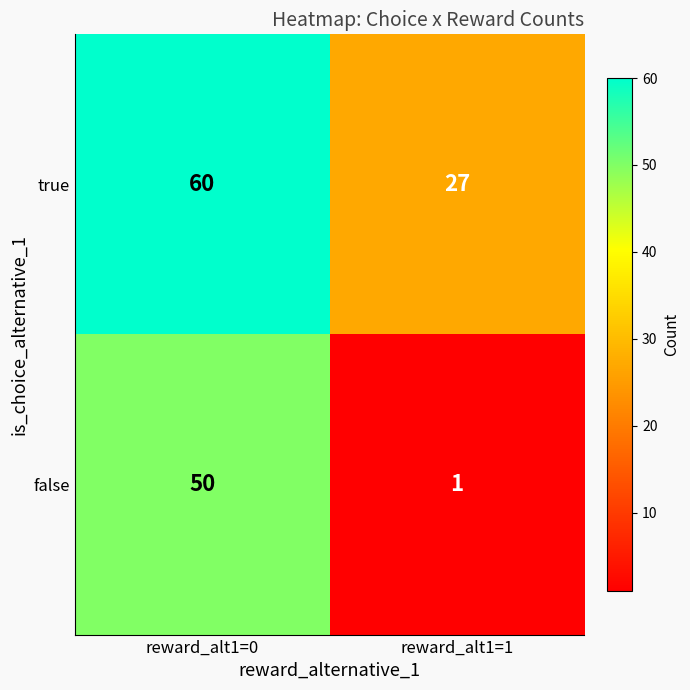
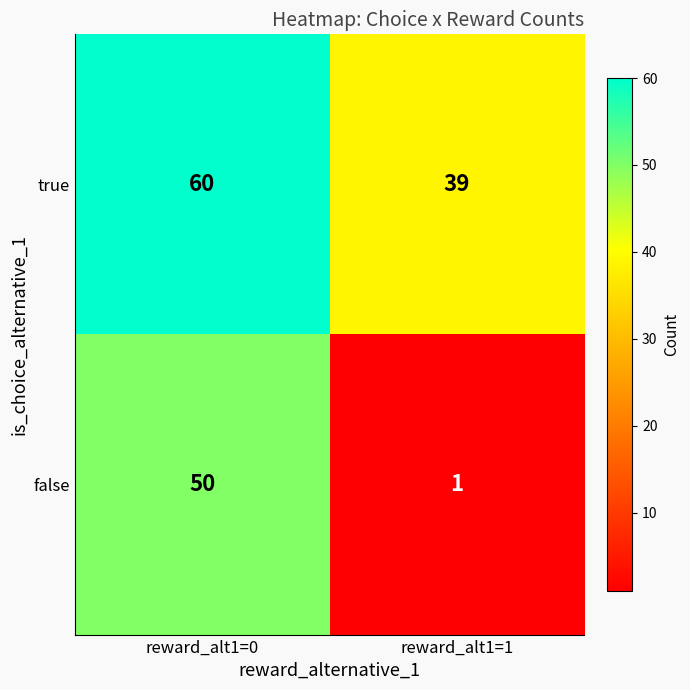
true, reward_alt1=1: 27 -> 39
